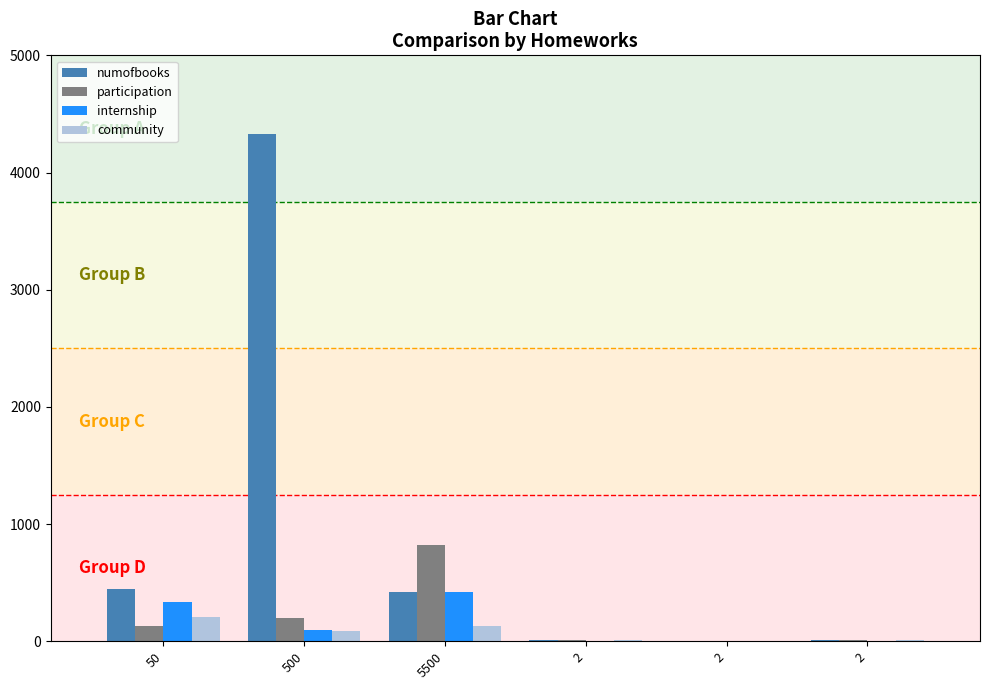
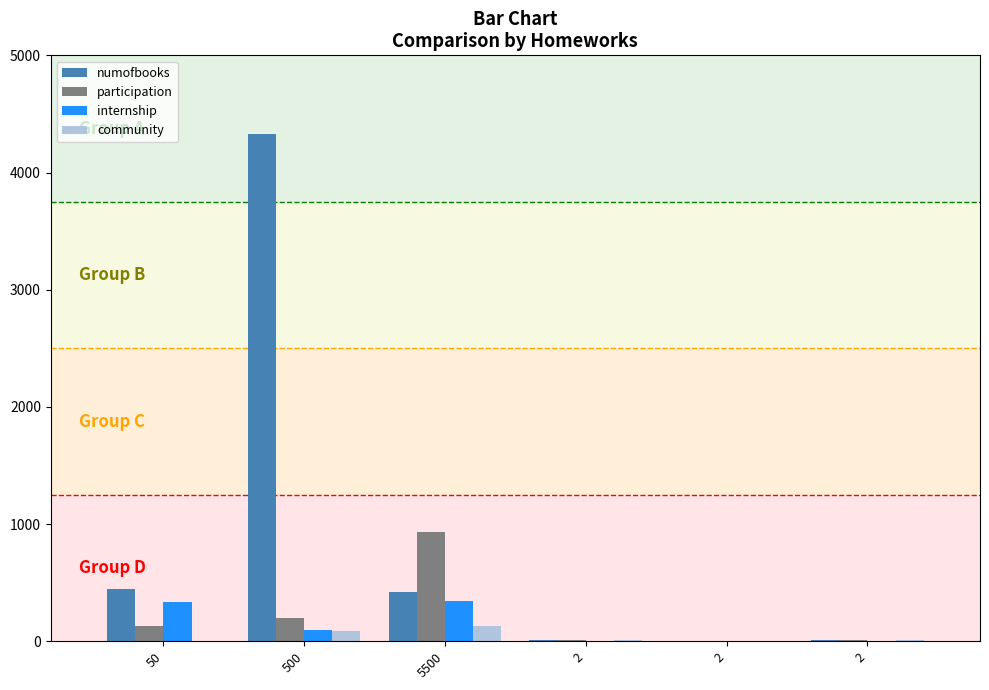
community, 50: 210 -> 0
participation, 5500: 820 -> 940
internship, 5500: 420 -> 340
